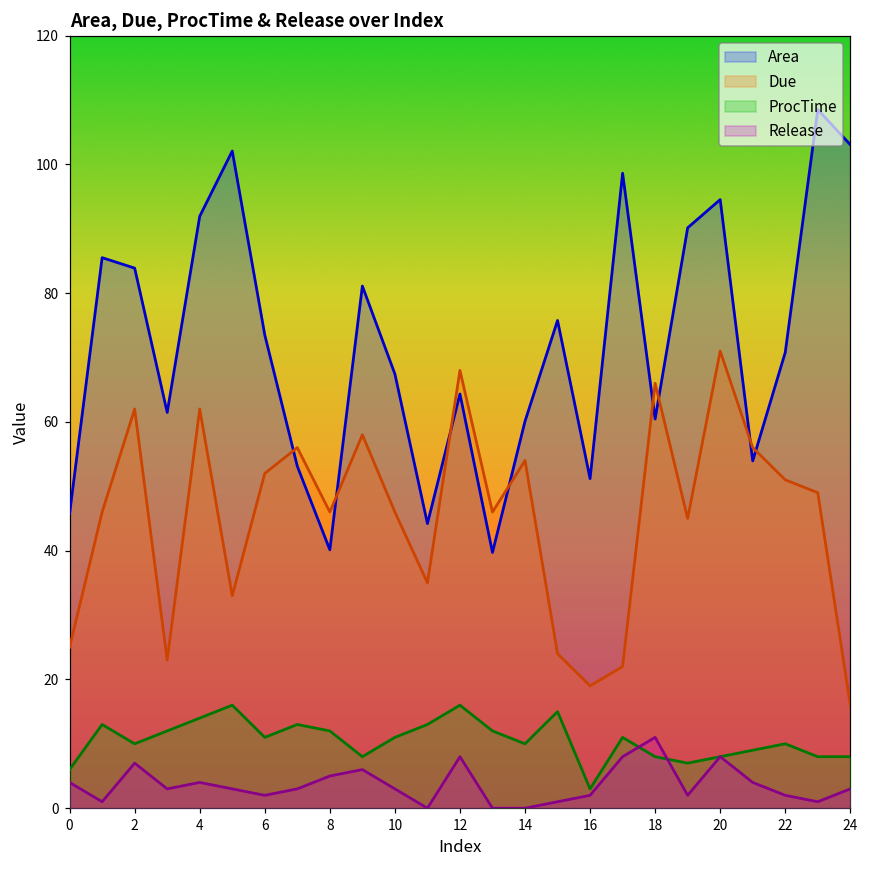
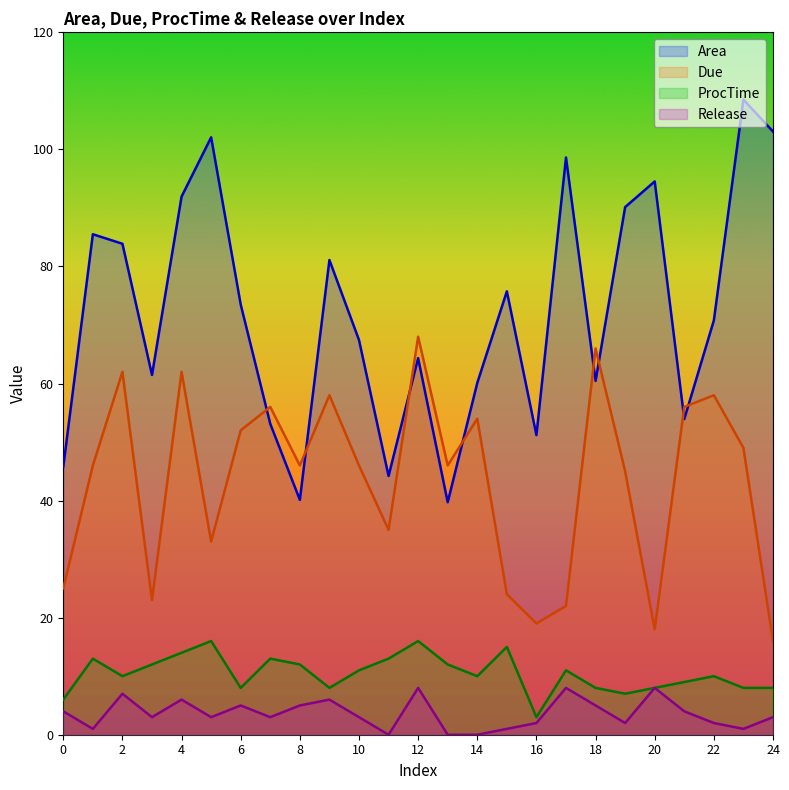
Release, 4: 4 -> 6
ProcTime, 6: 11 -> 8
Release, 6: 2 -> 5
Release, 18: 11 -> 5
Due, 20: 71 -> 18
Due, 22: 51 -> 58
